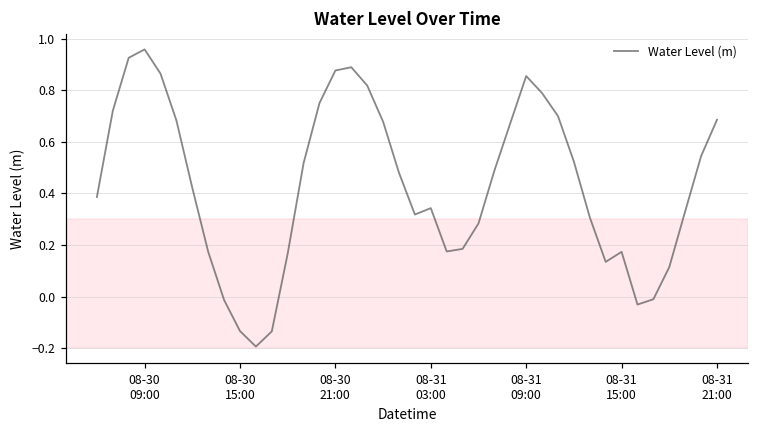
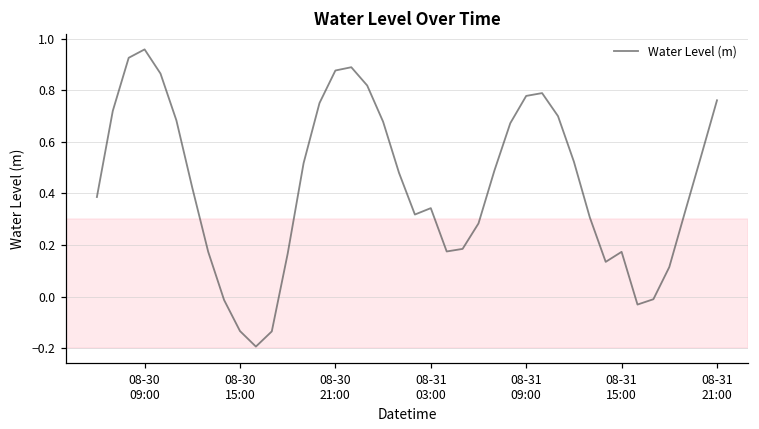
08-31 09:00: 0.86 -> 0.78
08-31 21:00: 0.69 -> 0.76
